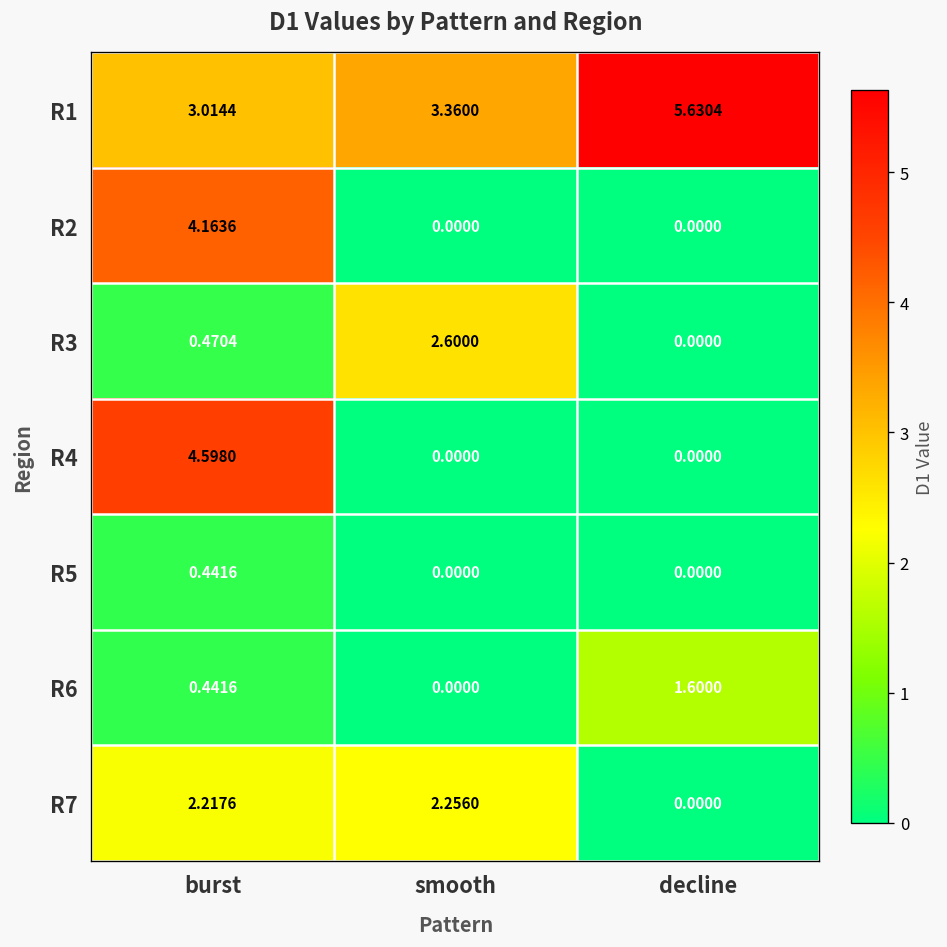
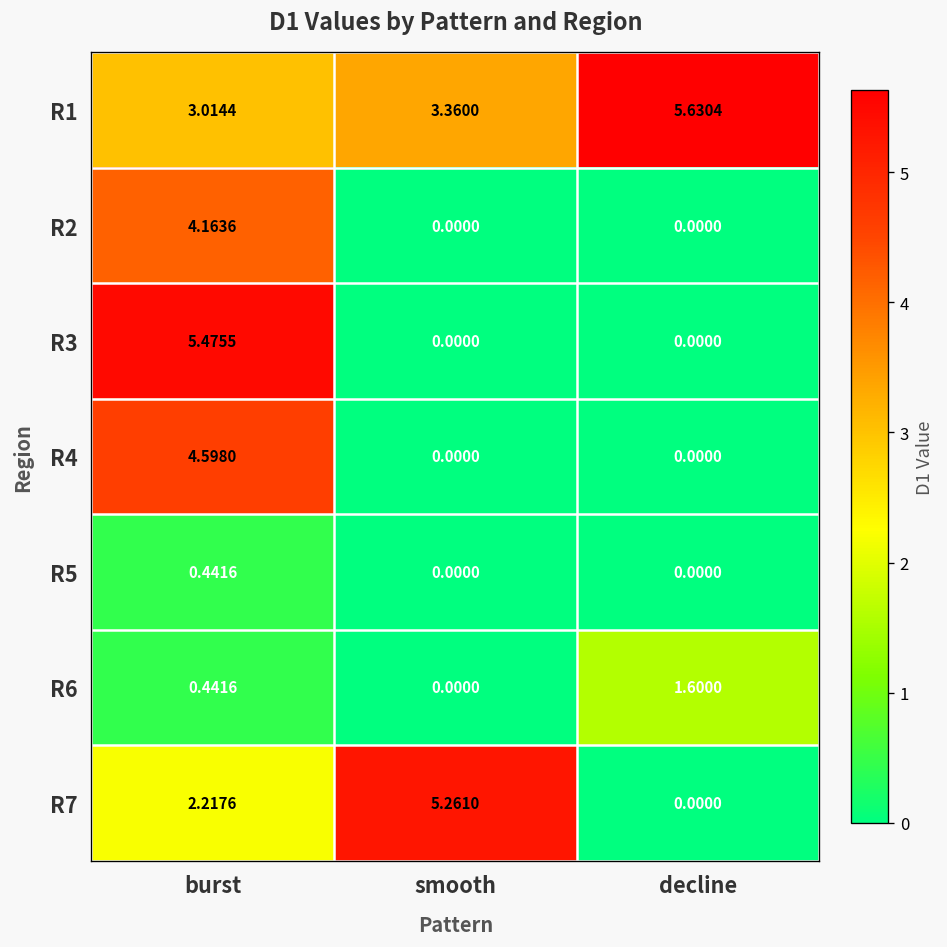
R3, burst: 0.4704 -> 5.4755
R3, smooth: 2.6000 -> 0.0000
R7, smooth: 2.2560 -> 5.2610
